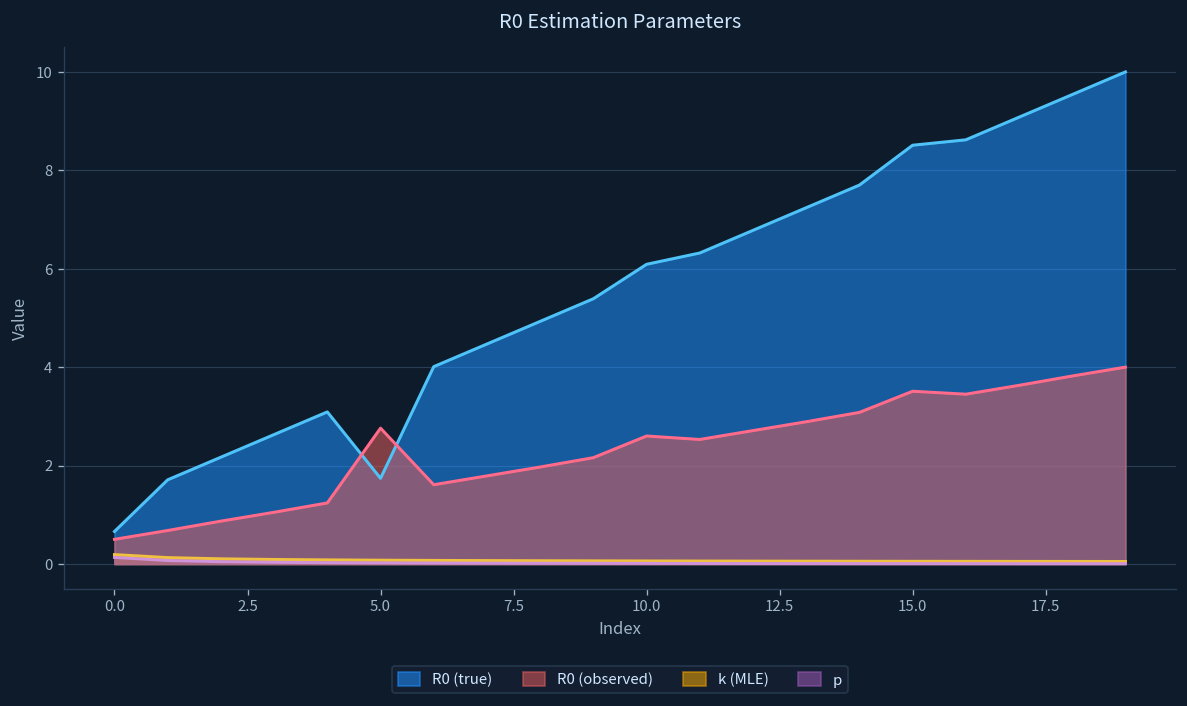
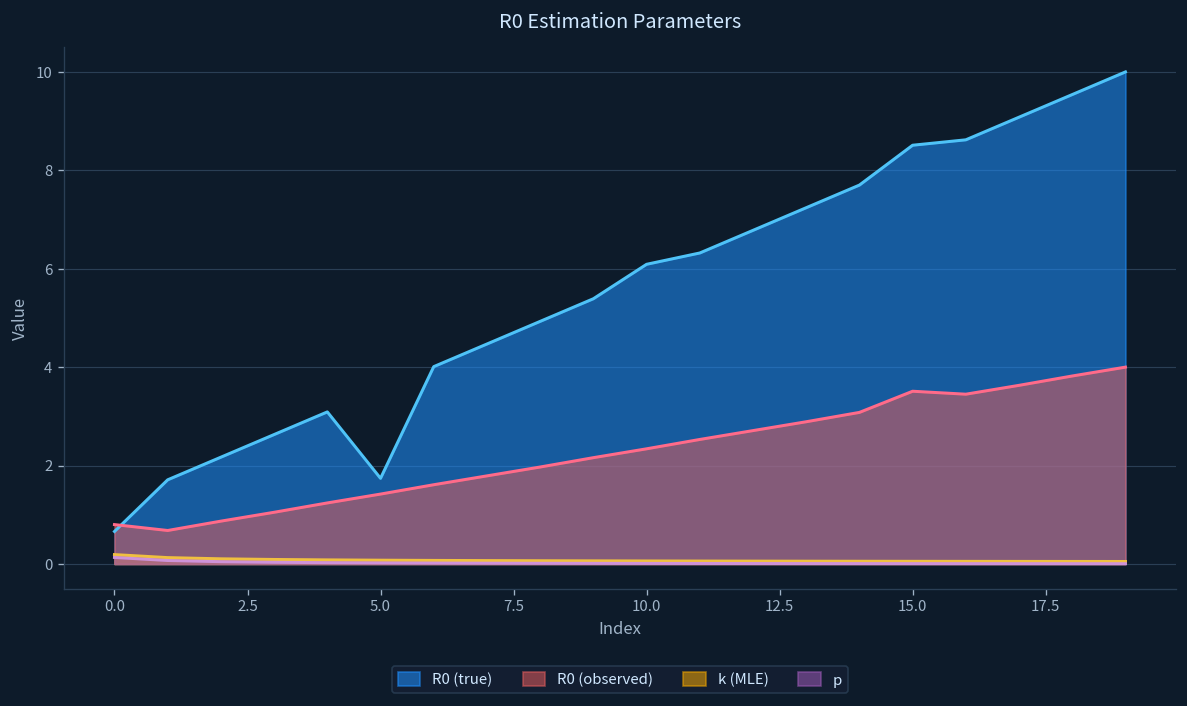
R0 (observed), 0.0: 0.5 -> 0.8
R0 (observed), 5.0: 2.8 -> 1.4
R0 (observed), 10.0: 2.6 -> 2.3
